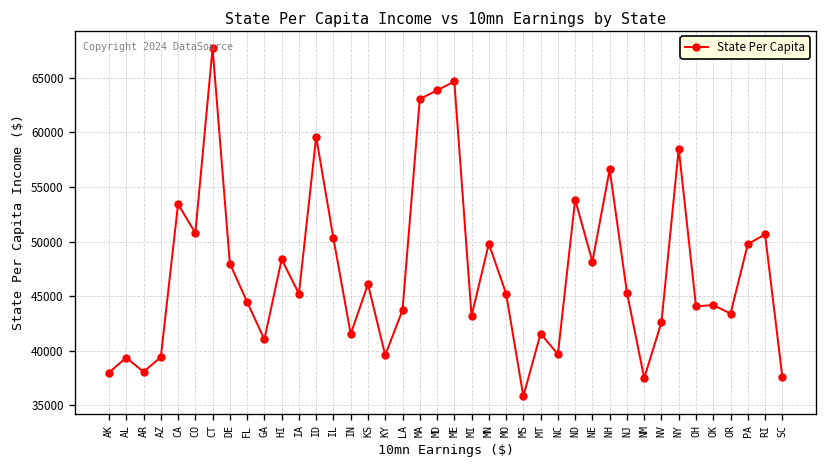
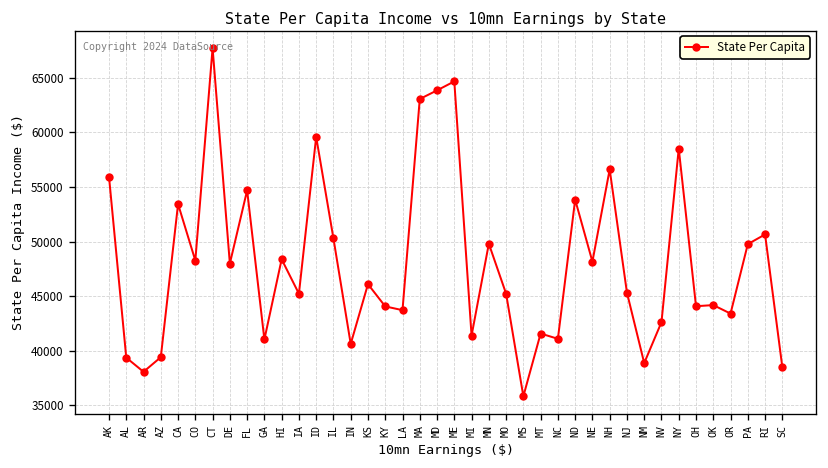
AK: 38000 -> 56000
CO: 51000 -> 48000
FL: 44000 -> 55000
IN: 42000 -> 41000
KY: 40000 -> 44000
MI: 43000 -> 41000
NC: 40000 -> 41000
NM: 38000 -> 39000
SC: 38000 -> 39000
